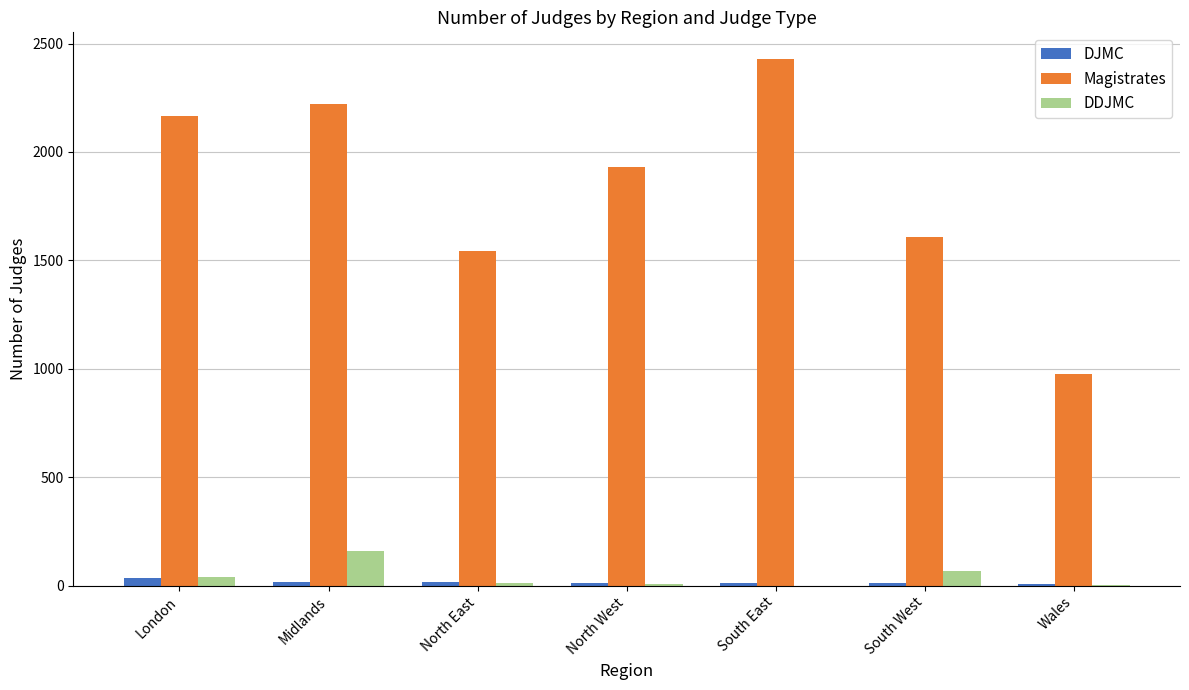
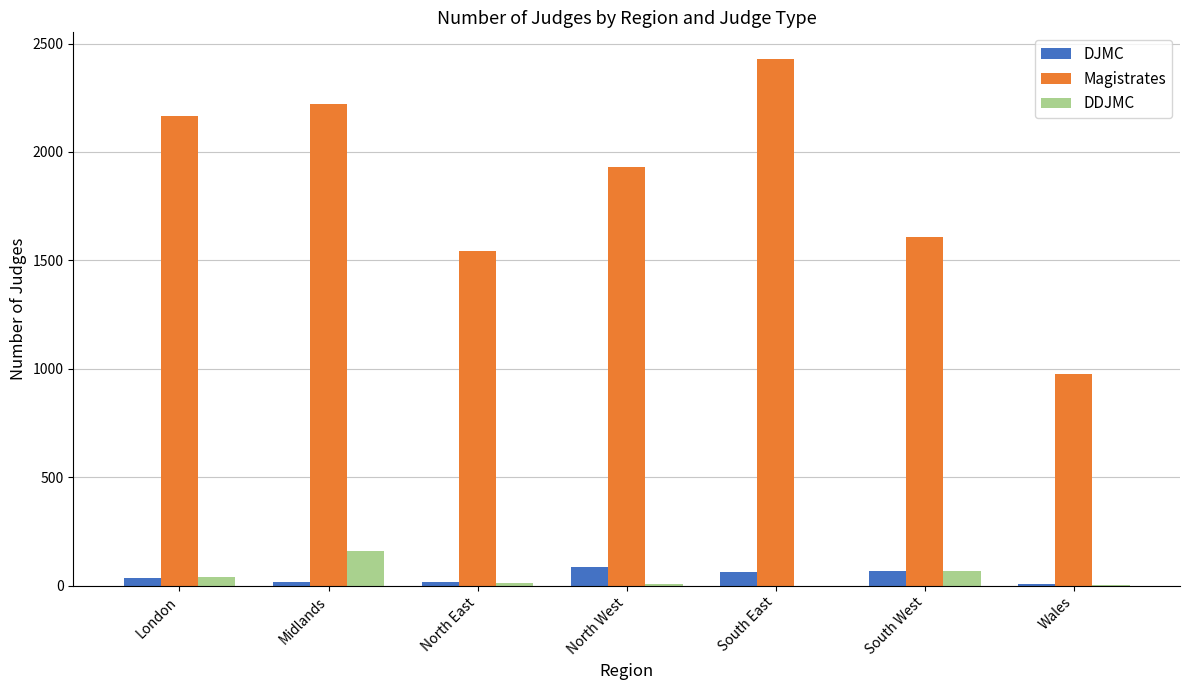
DJMC, North West: 10 -> 90
DJMC, South East: 10 -> 60
DJMC, South West: 10 -> 70
